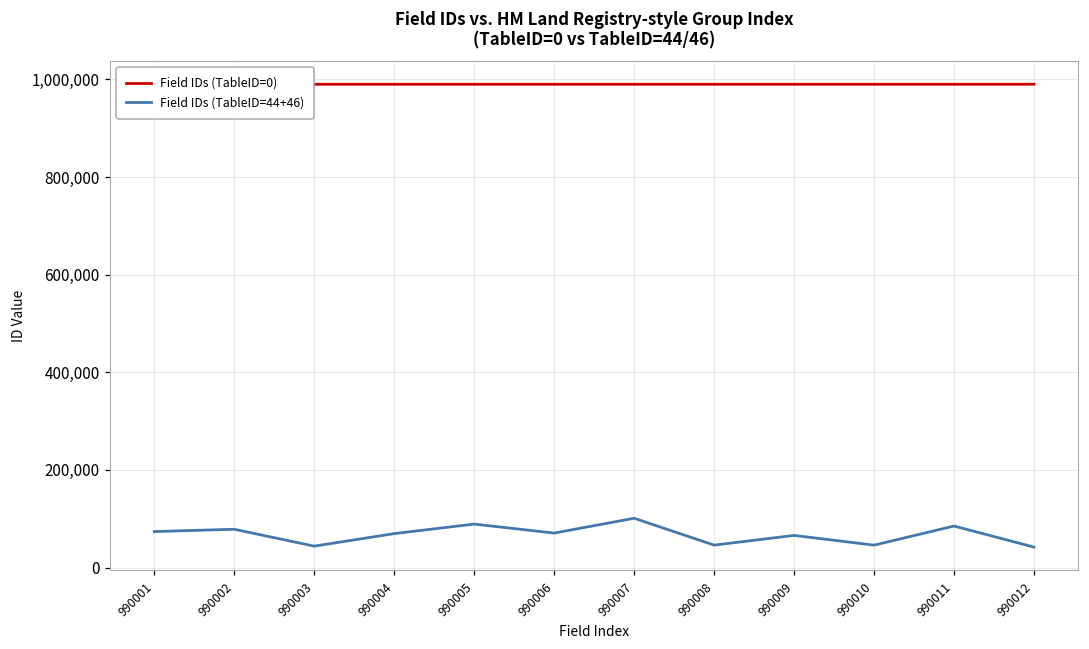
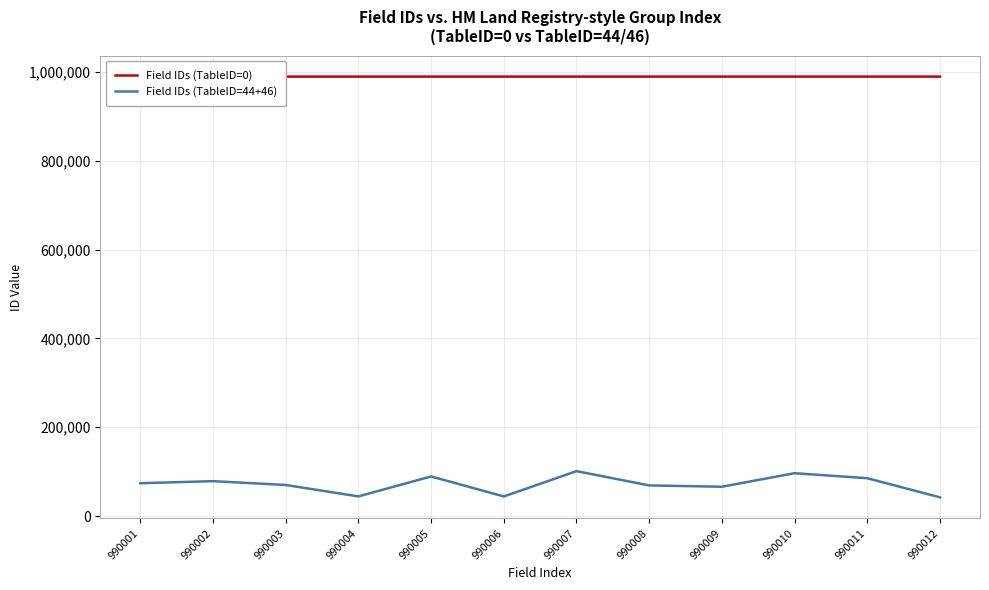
Field IDs (TableID=44+46), 990003: 40,000 -> 70,000
Field IDs (TableID=44+46), 990004: 70,000 -> 40,000
Field IDs (TableID=44+46), 990006: 70,000 -> 40,000
Field IDs (TableID=44+46), 990008: 50,000 -> 70,000
Field IDs (TableID=44+46), 990010: 50,000 -> 100,000
